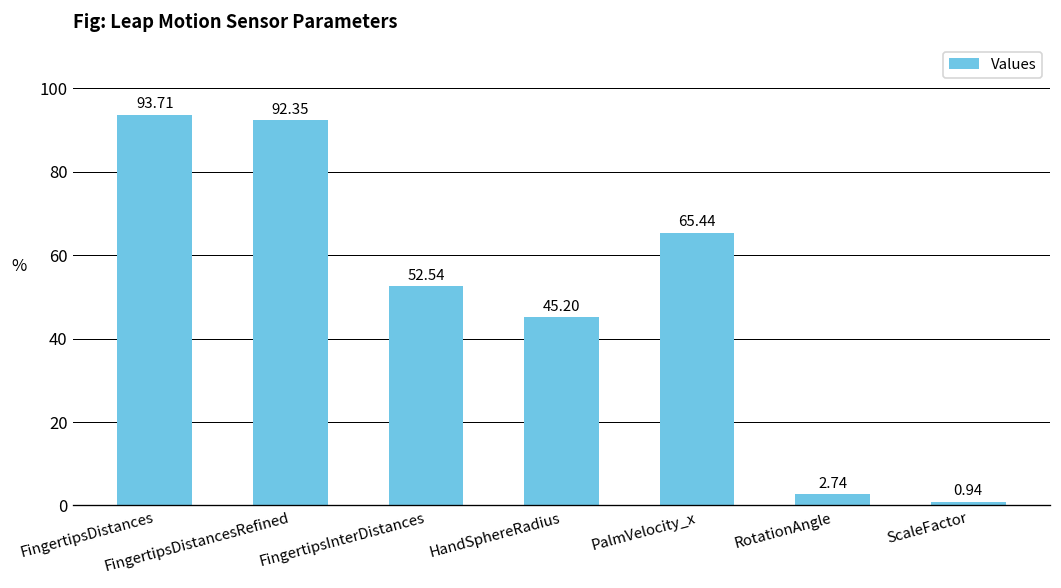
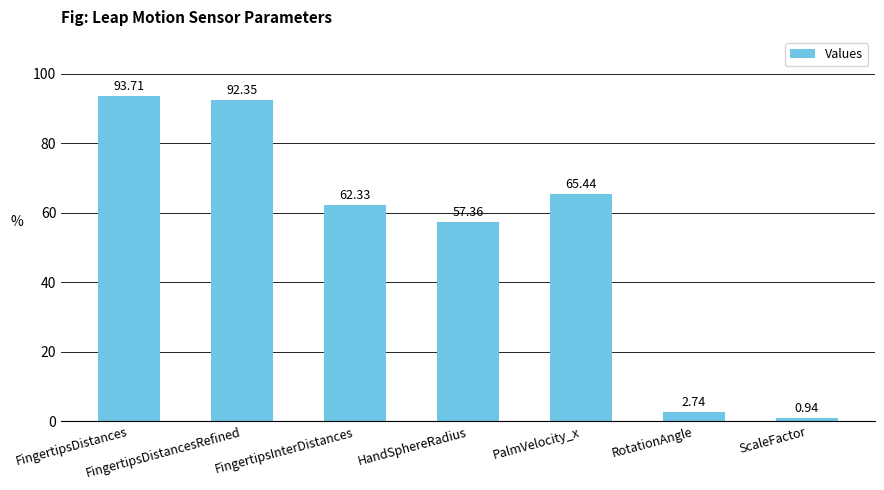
FingertipsInterDistances: 52.54 -> 62.33
HandSphereRadius: 45.20 -> 57.36
